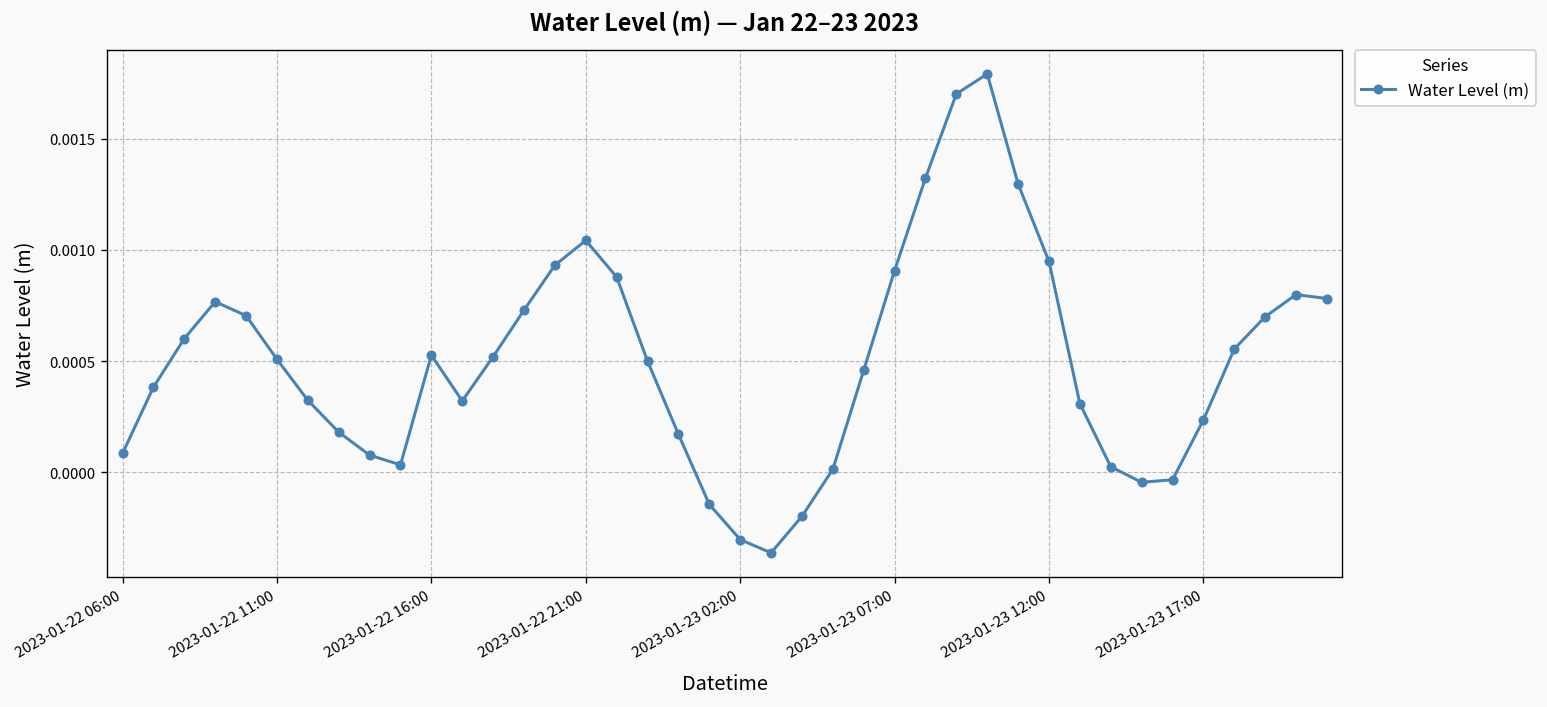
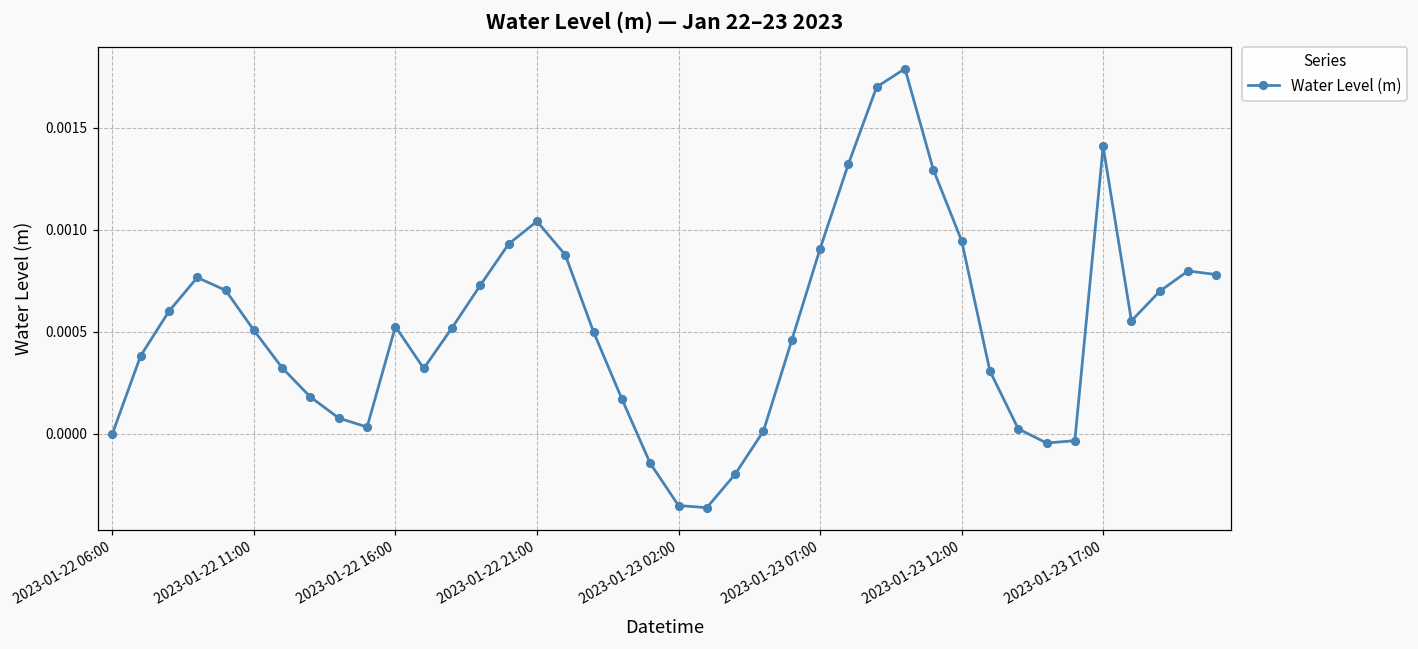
2023-01-22 06:00: 0.0001 -> 0.0000
2023-01-23 02:00: -0.00030 -> -0.00035
2023-01-23 17:00: 0.00024 -> 0.00141
